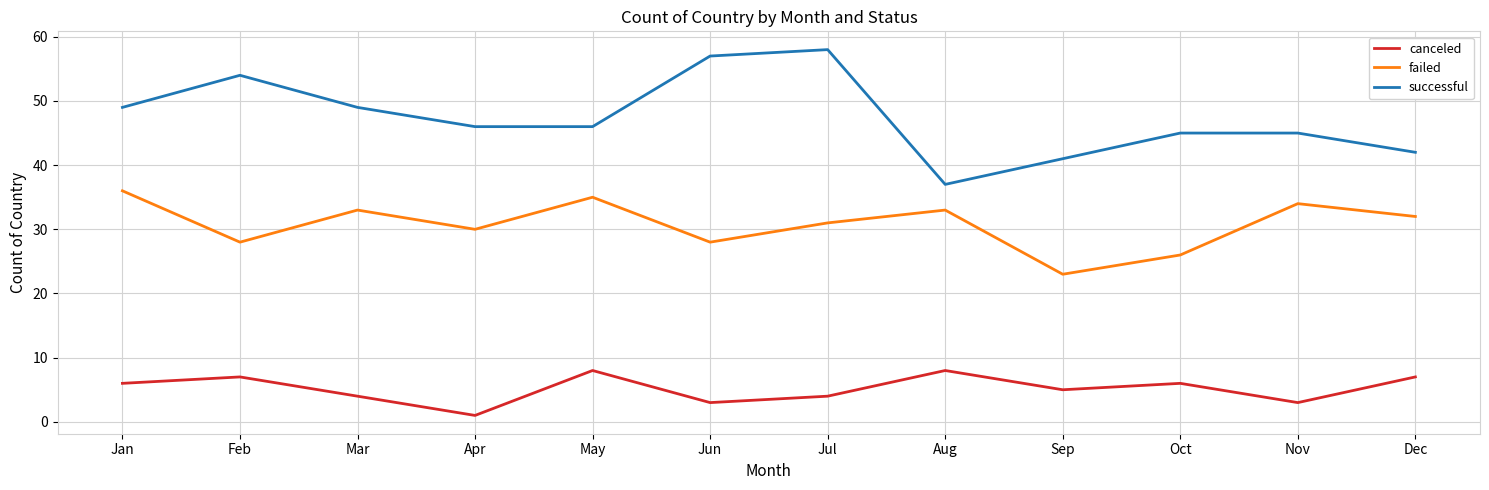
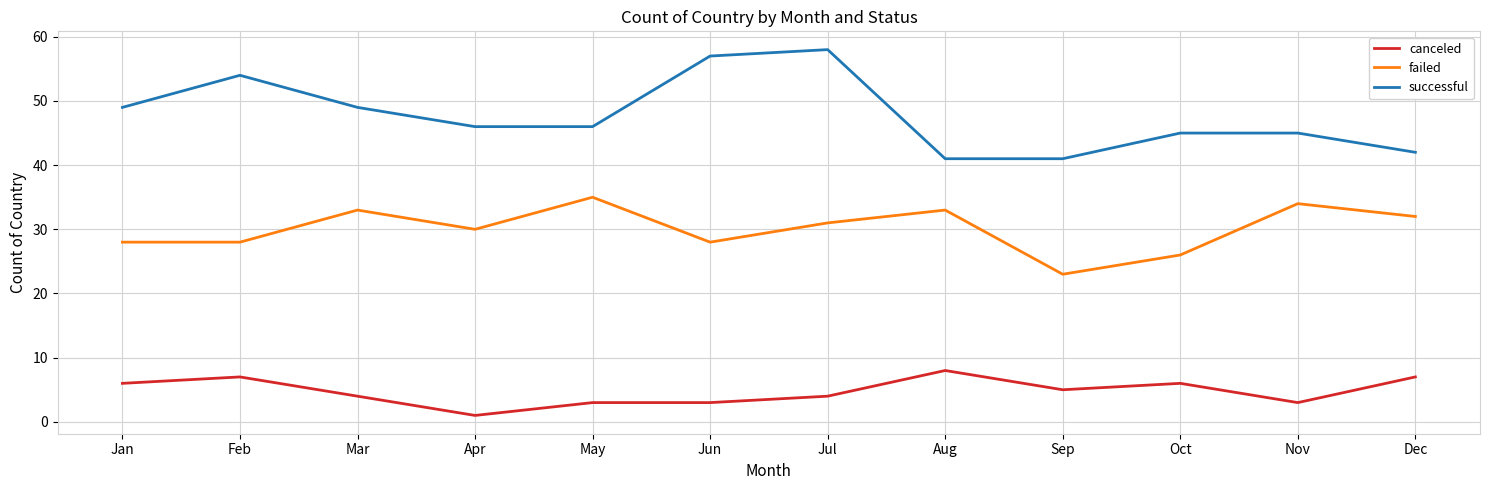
failed, Jan: 36 -> 28
canceled, May: 8 -> 3
successful, Aug: 37 -> 41
